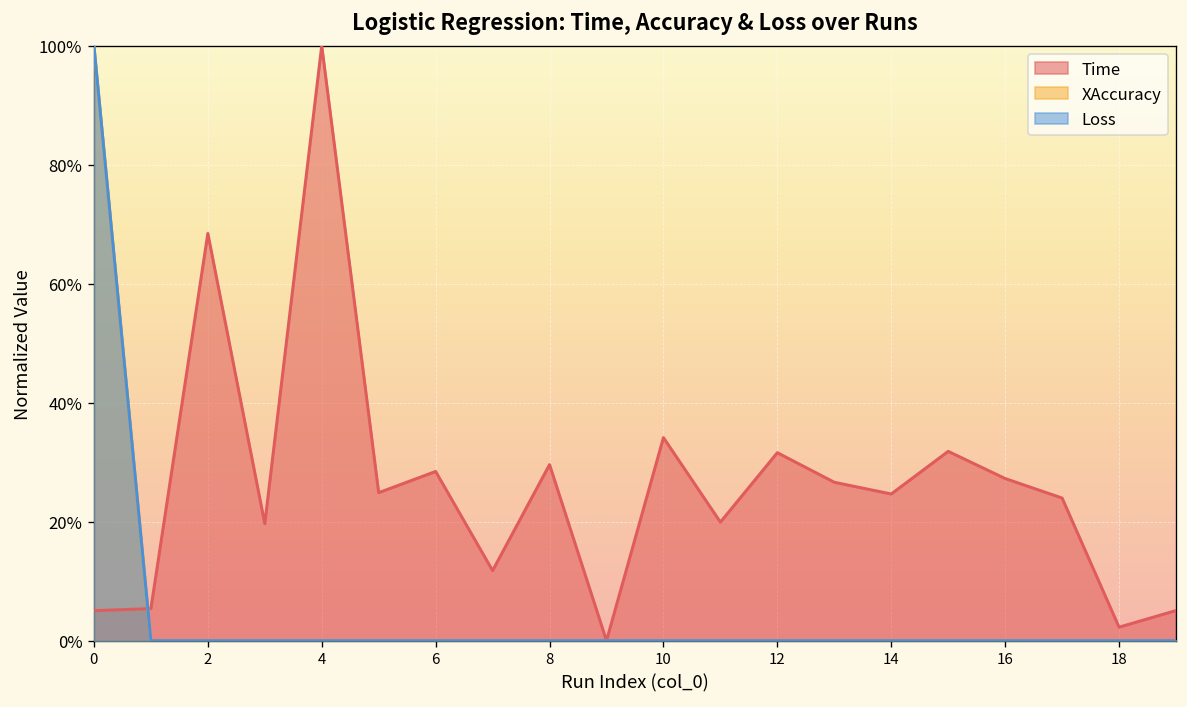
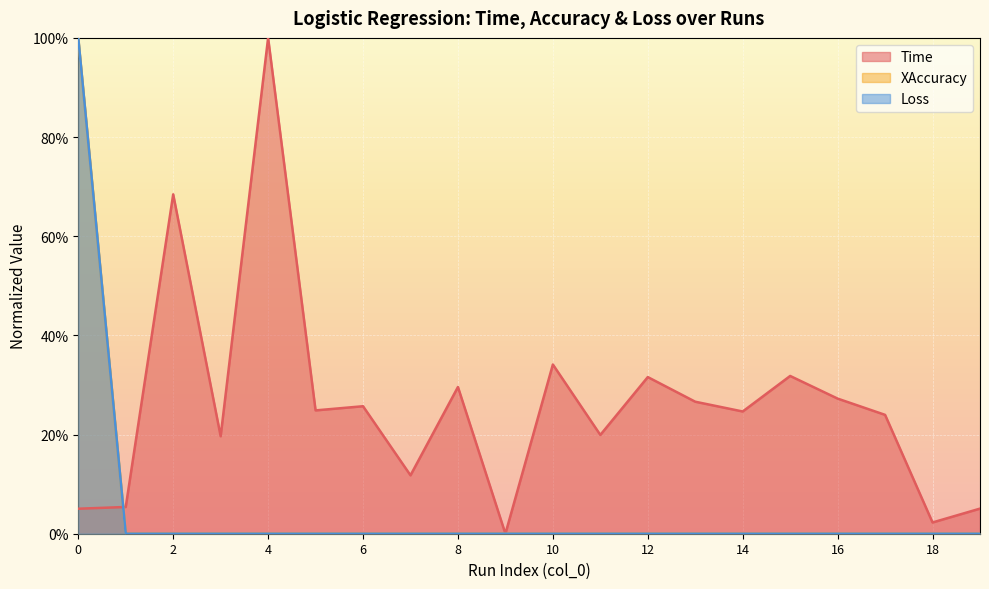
Time, 6: 28% -> 26%
